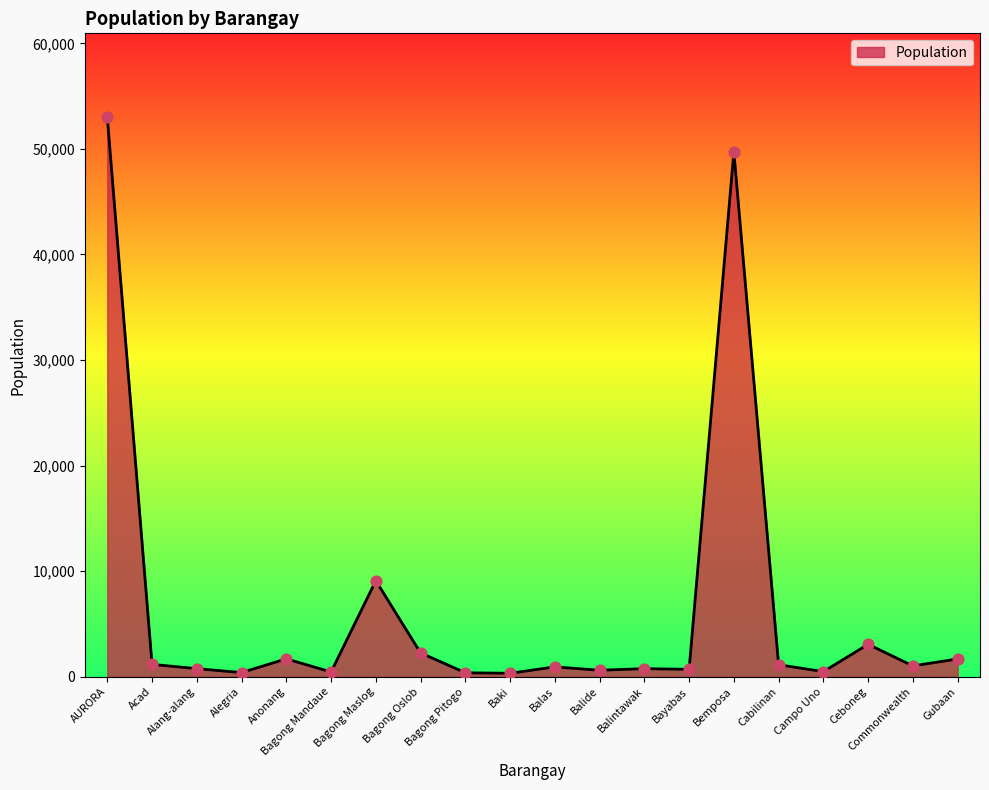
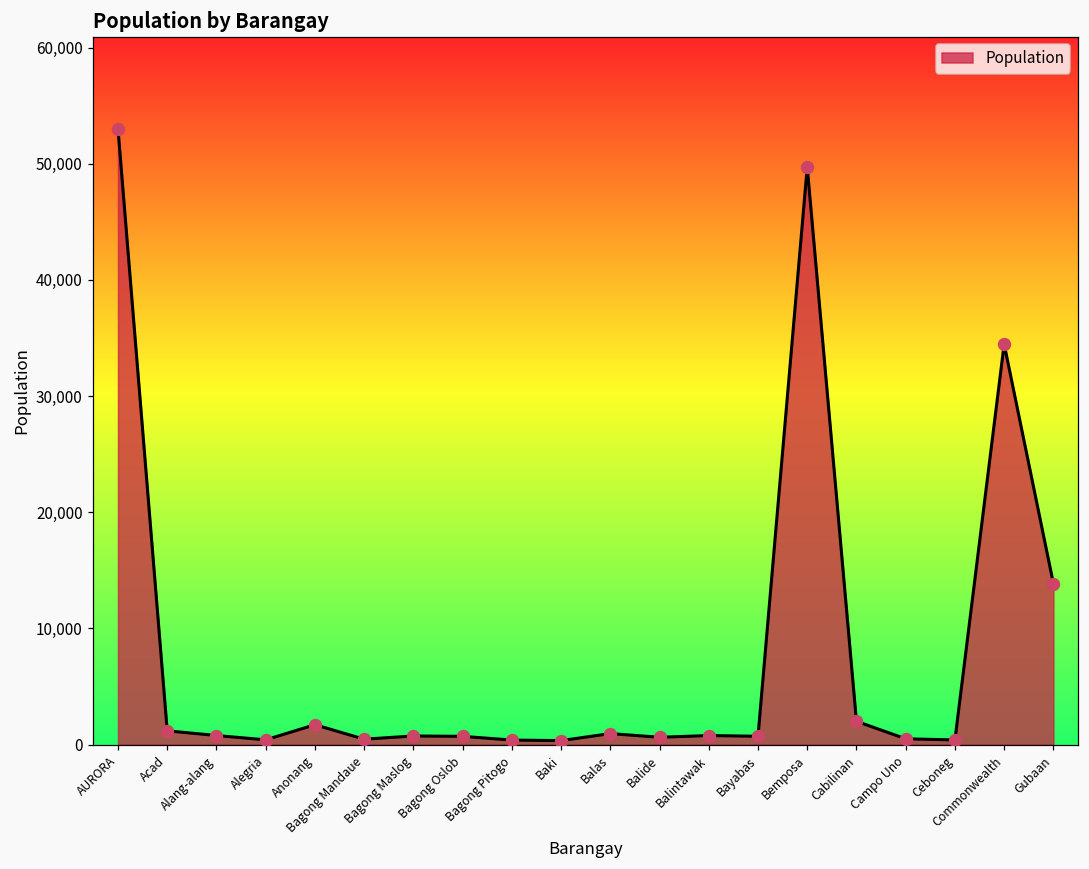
Bagong Maslog: 9,100 -> 700
Bagong Oslob: 2,300 -> 700
Cabilinan: 1,200 -> 2,000
Ceboneg: 3,100 -> 400
Commonwealth: 1,000 -> 34,500
Gubaan: 1,700 -> 13,900
